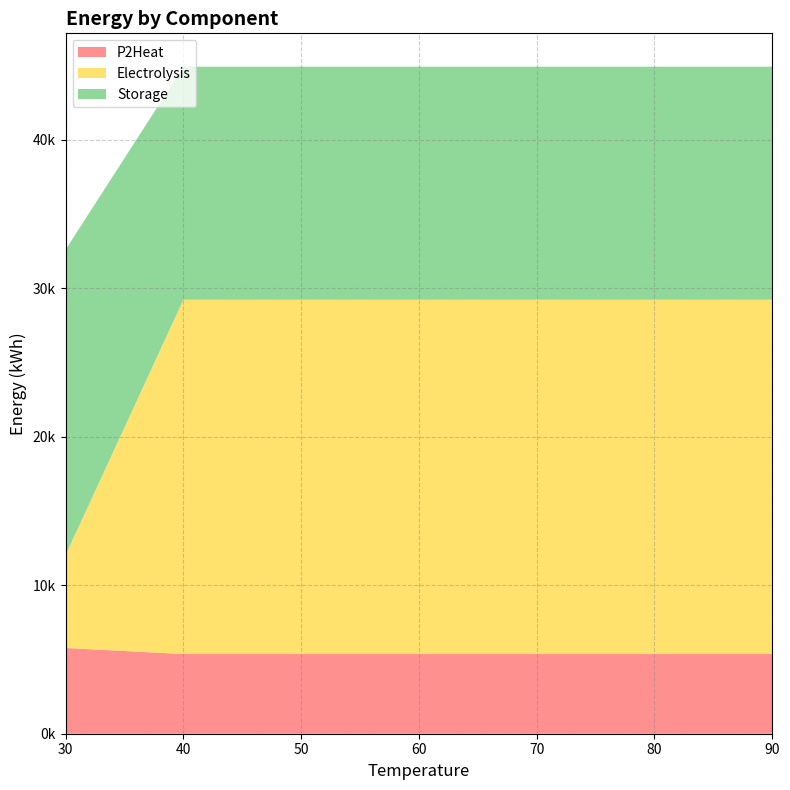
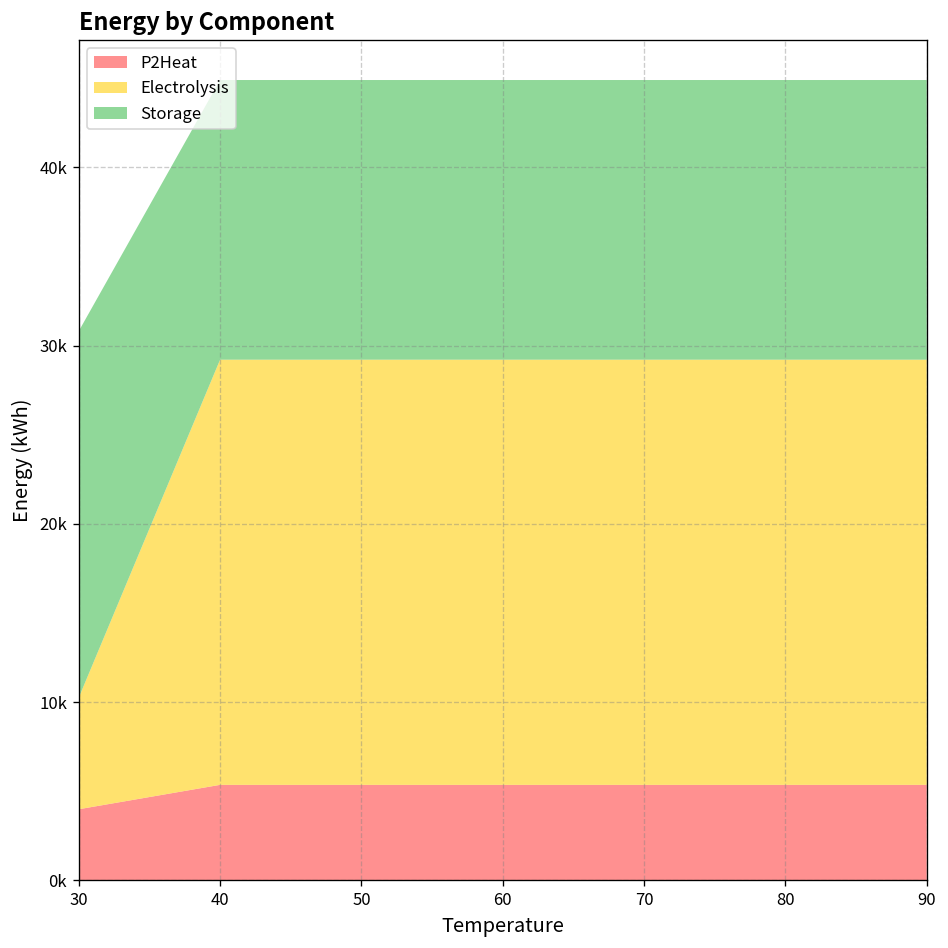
P2Heat, 30: 5800 -> 4000
